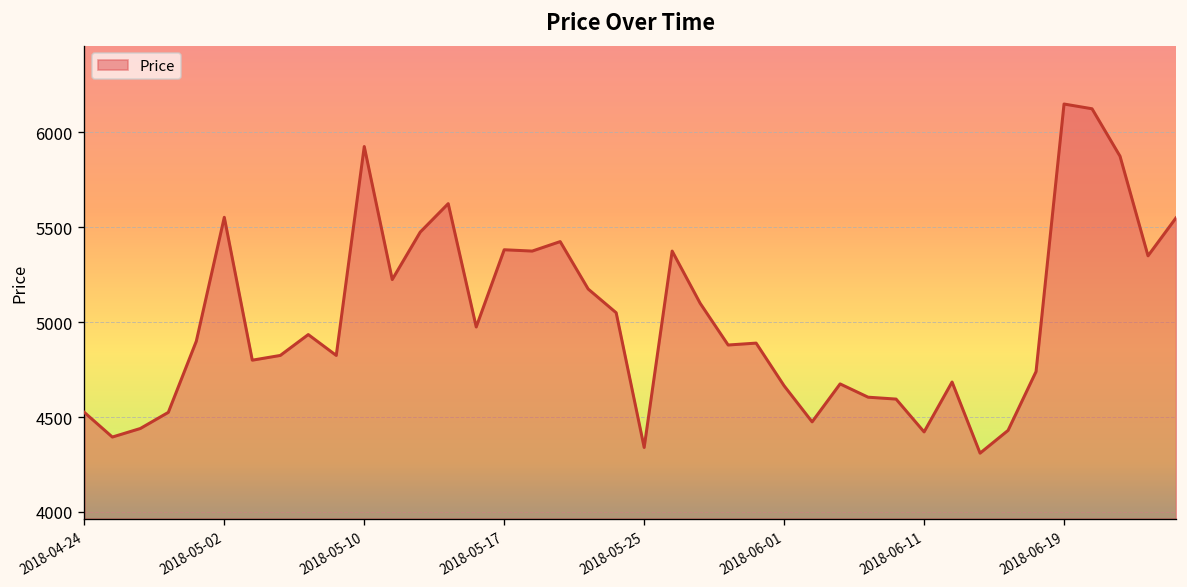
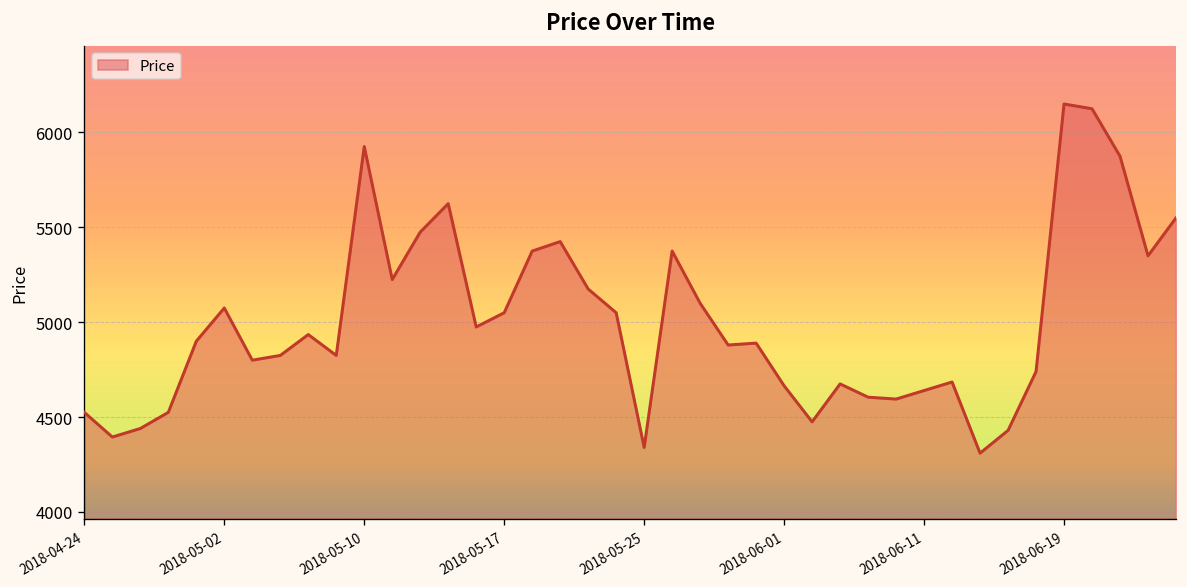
2018-05-02: 5550 -> 5080
2018-05-17: 5380 -> 5050
2018-06-11: 4420 -> 4640
